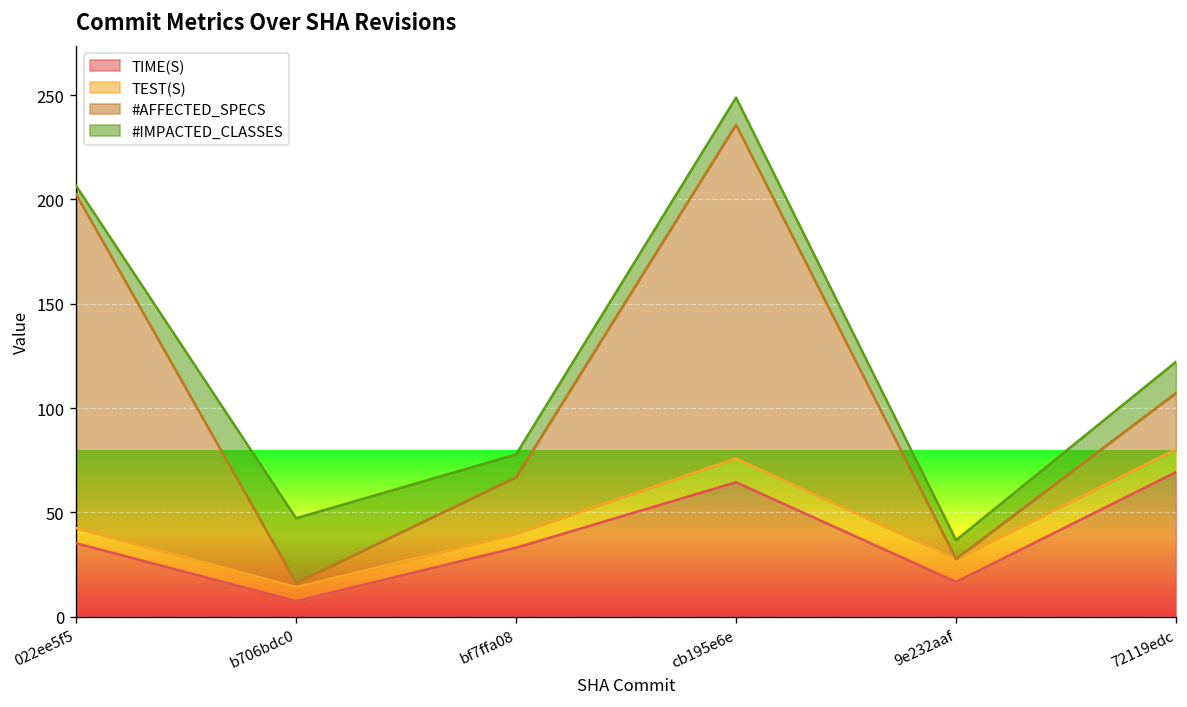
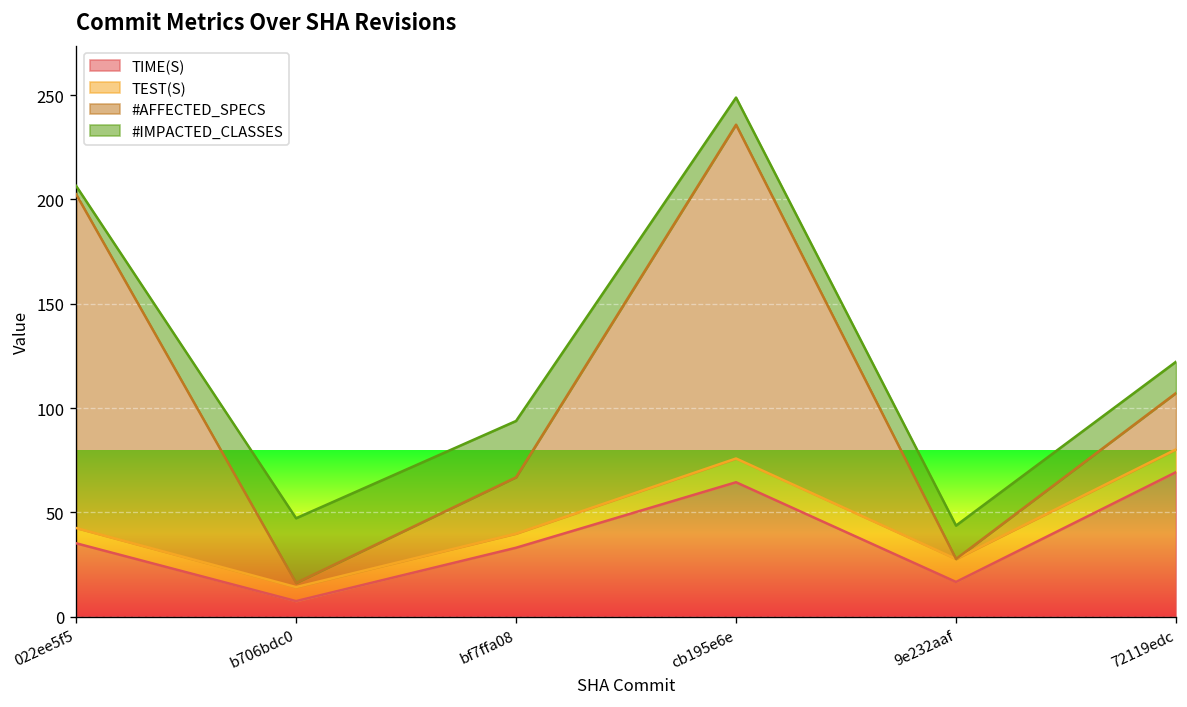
#IMPACTED_CLASSES, bf7ffa08: 11 -> 27
#IMPACTED_CLASSES, 9e232aaf: 9 -> 16
